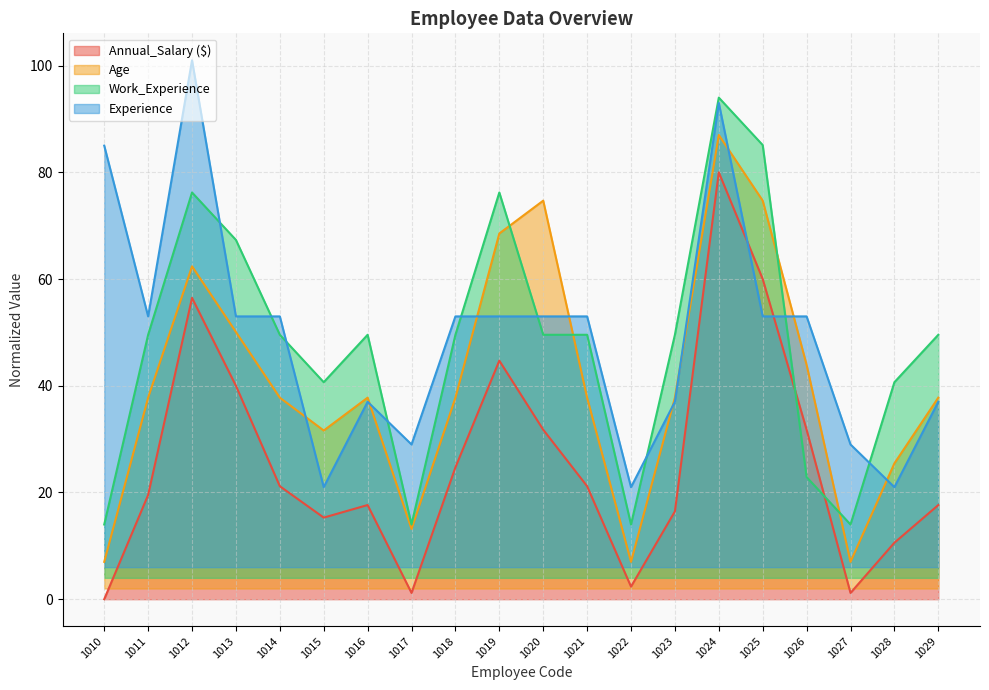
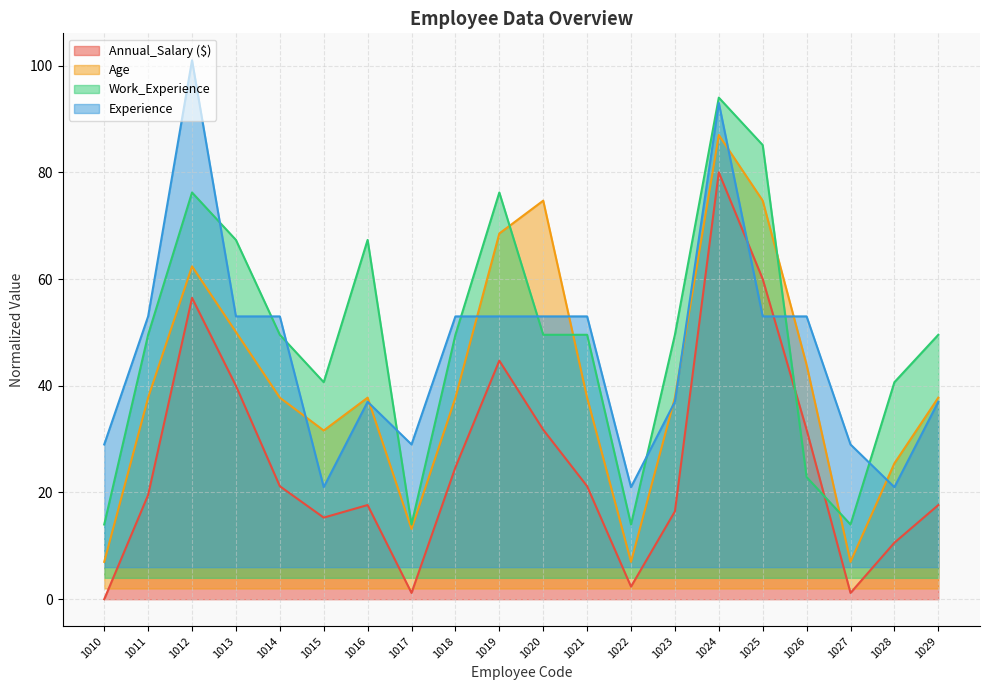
Experience, 1010: 85 -> 29
Work_Experience, 1016: 50 -> 67
